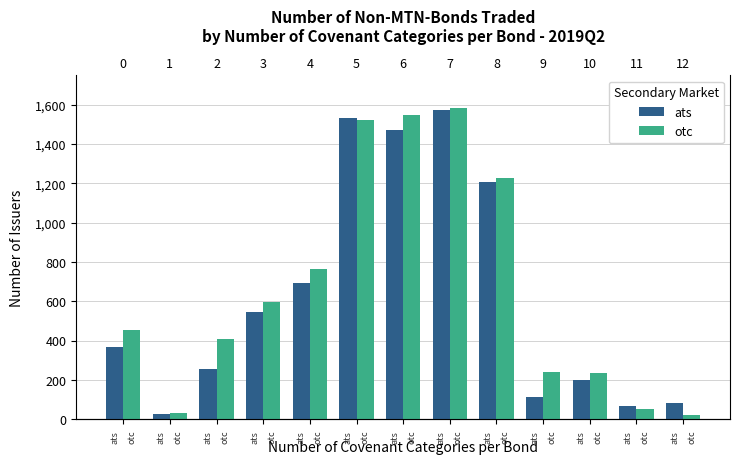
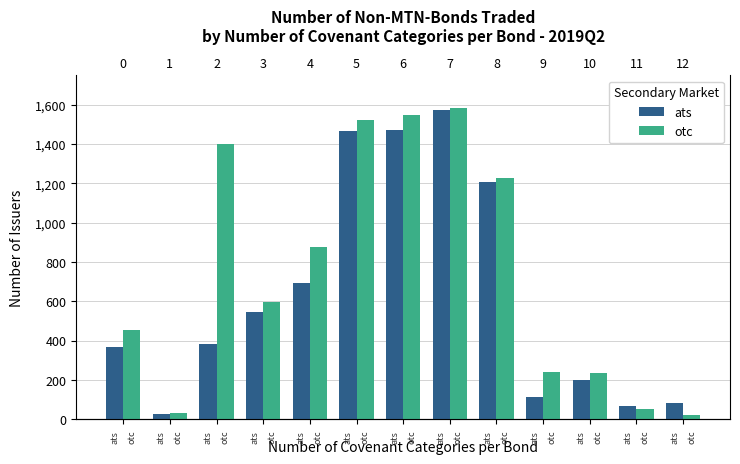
ats, 2: 260 -> 380
otc, 2: 410 -> 1,400
otc, 4: 760 -> 870
ats, 5: 1,530 -> 1,470
